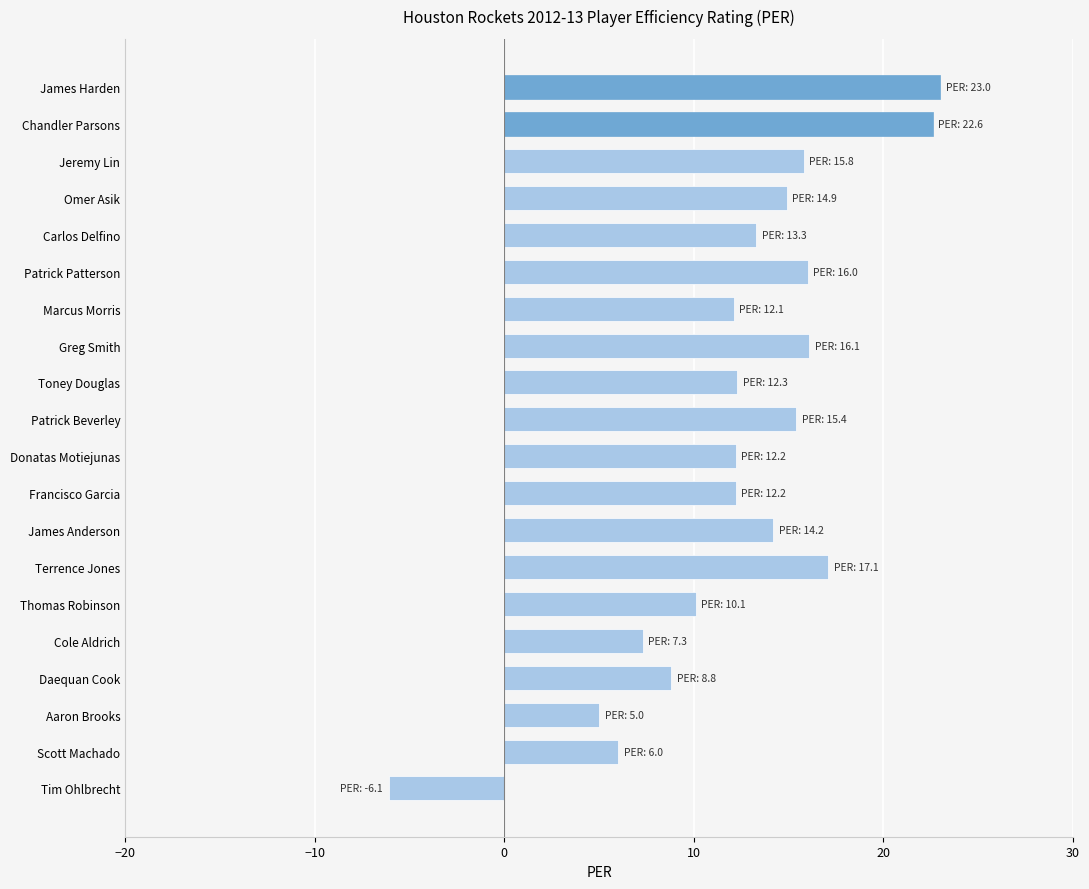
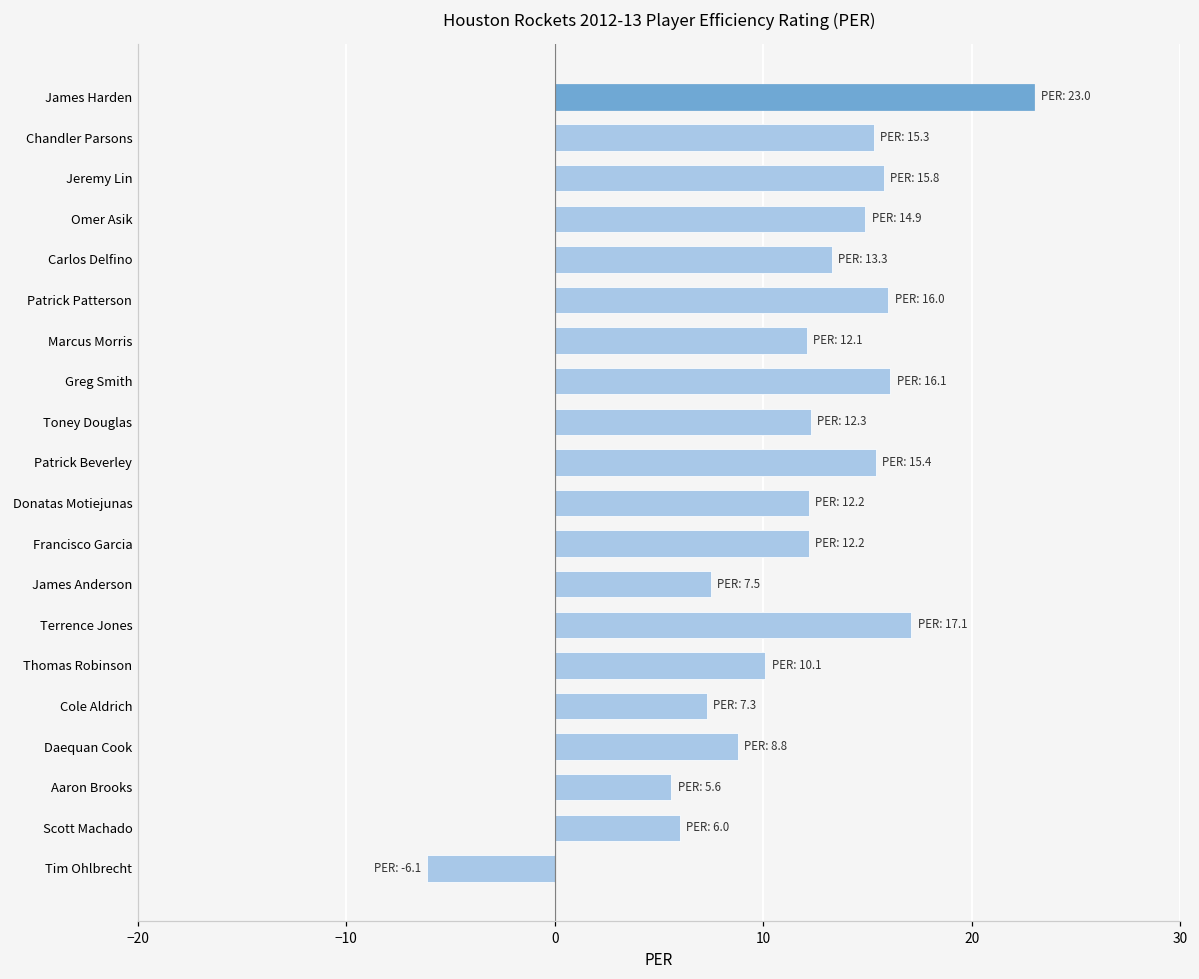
Chandler Parsons: 22.6 -> 15.3
James Anderson: 14.2 -> 7.5
Aaron Brooks: 5.0 -> 5.6
